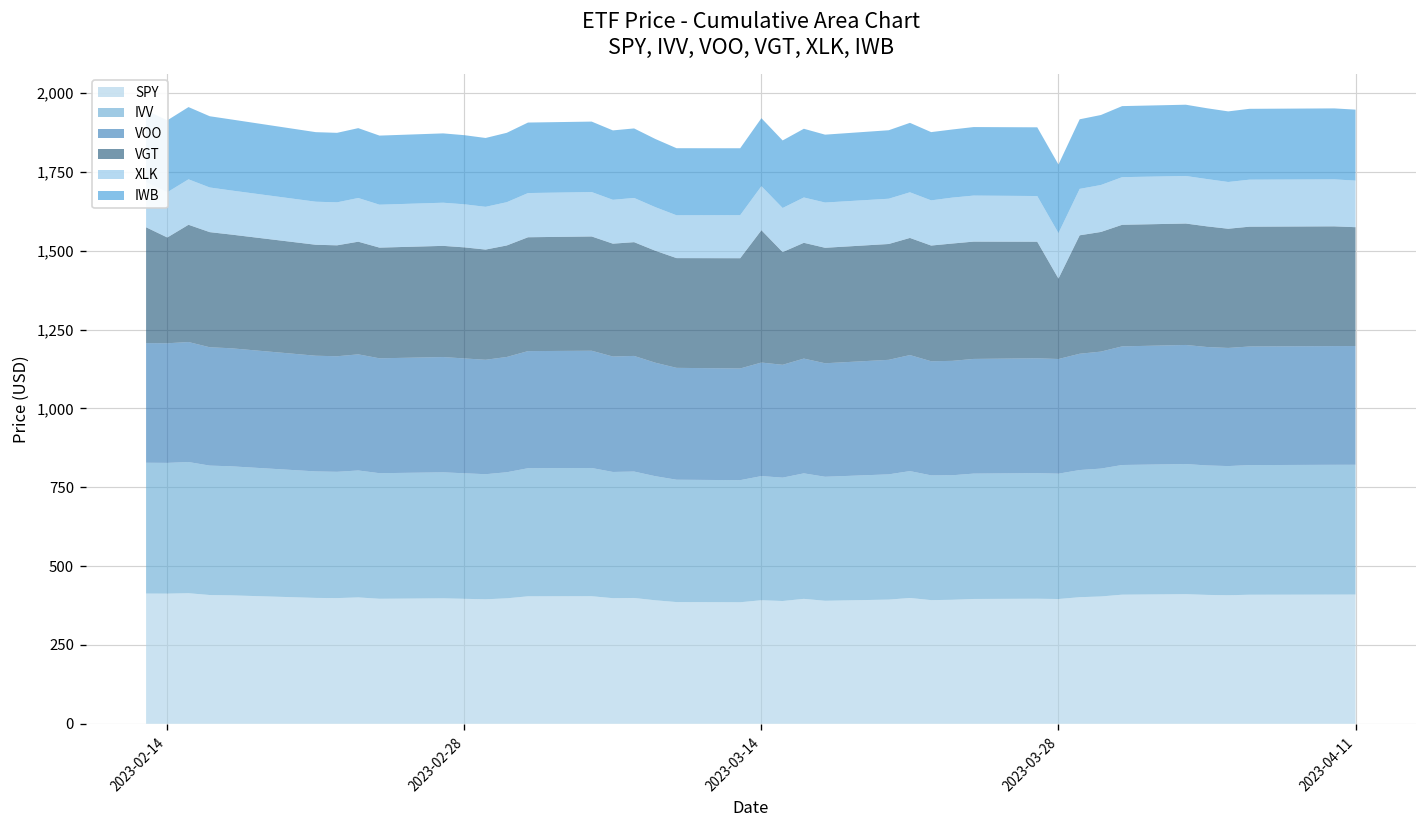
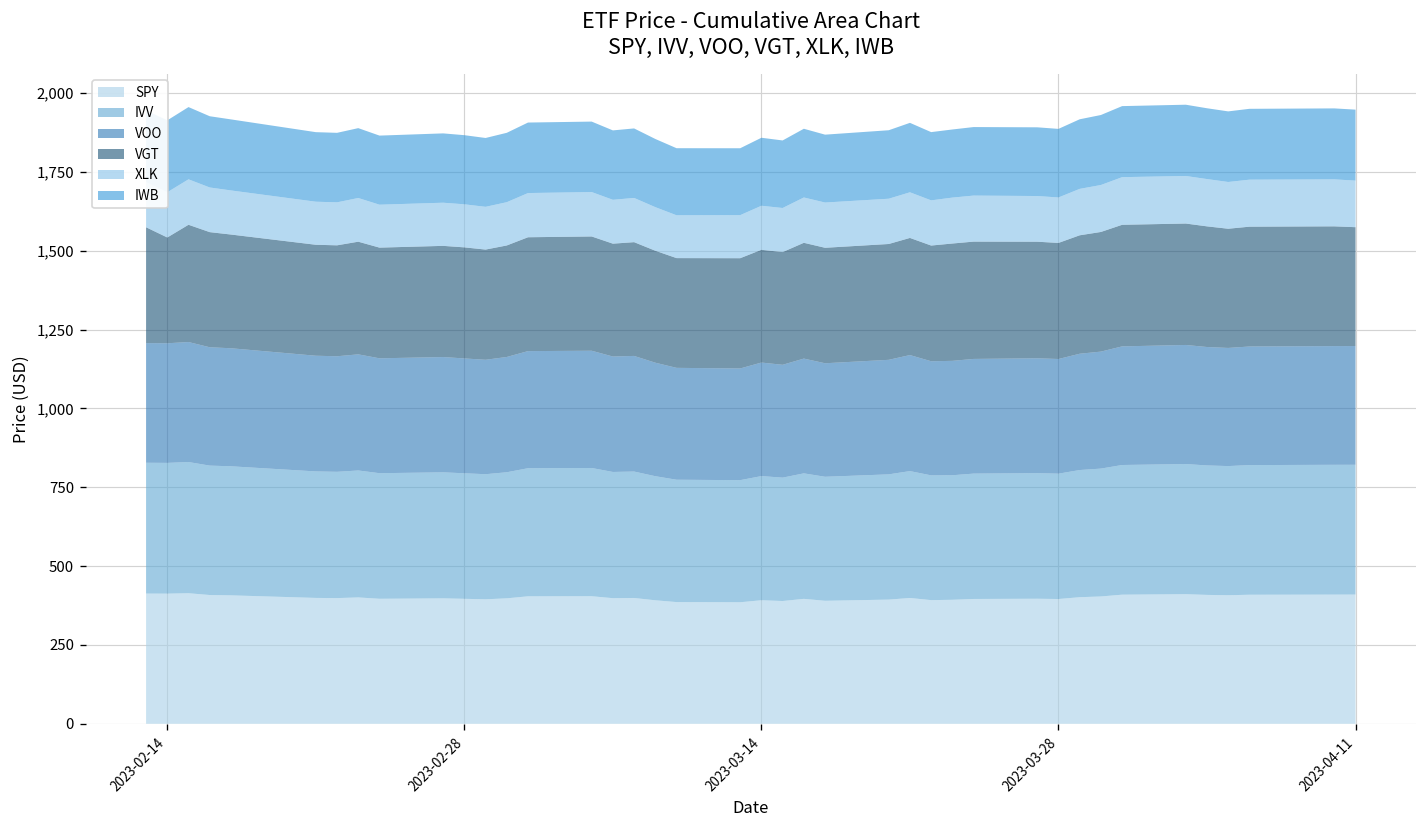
VGT, 2023-03-14: 420 -> 360
VGT, 2023-03-28: 260 -> 370
